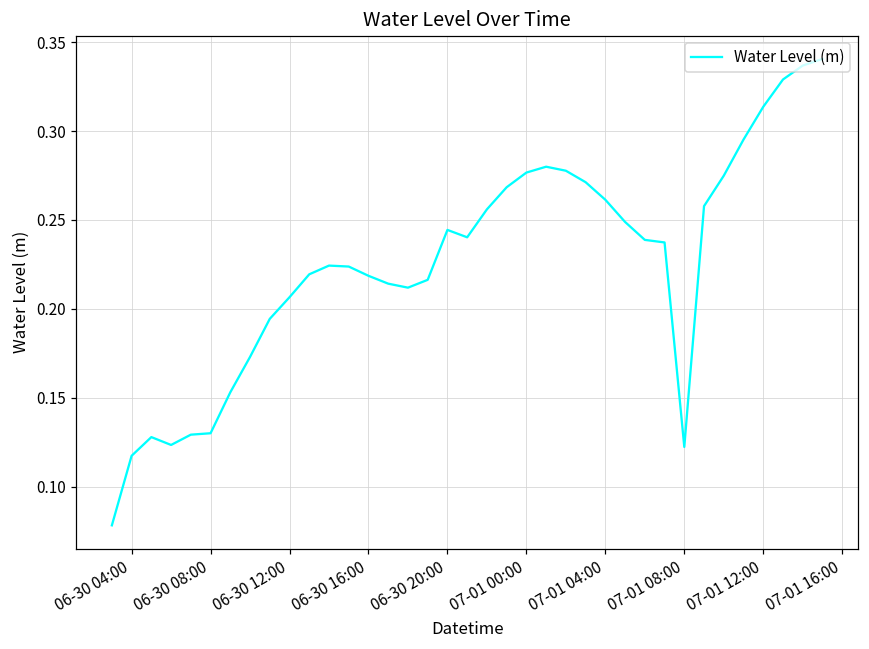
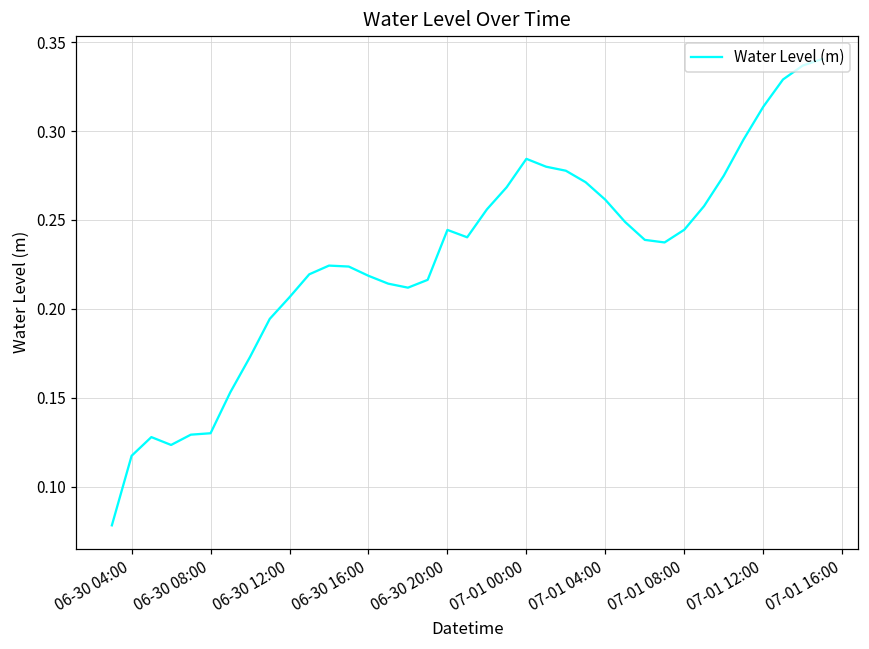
07-01 00:00: 0.277 -> 0.284
07-01 08:00: 0.122 -> 0.244
